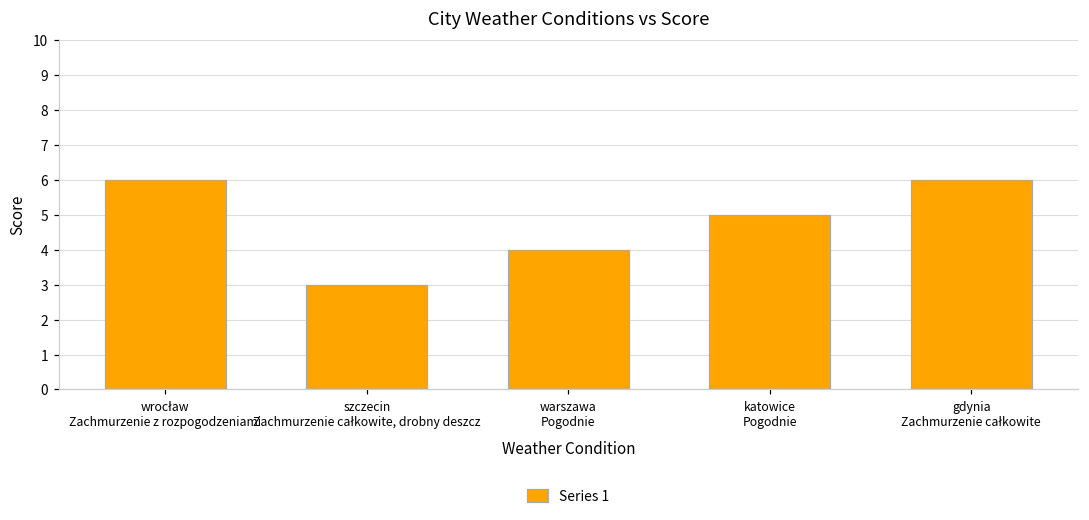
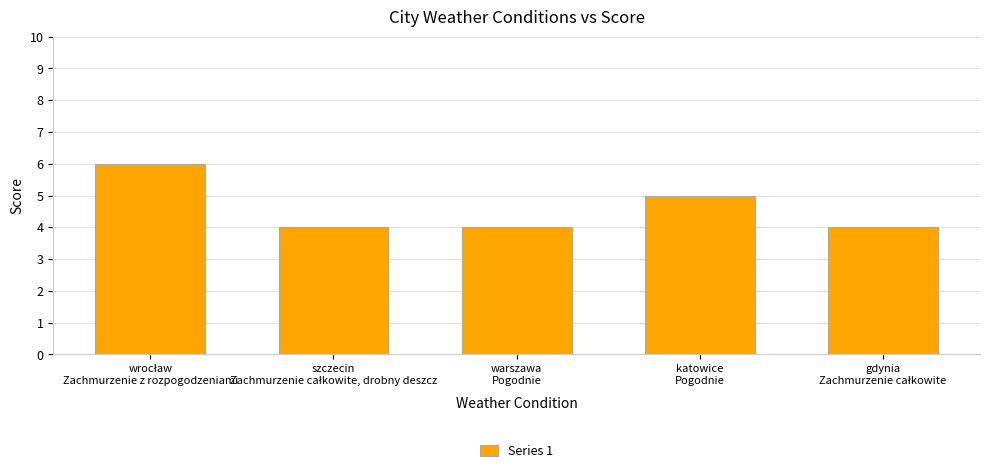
szczecin Zachmurzenie całkowite, drobny deszcz: 3 -> 4
gdynia Zachmurzenie całkowite: 6 -> 4
